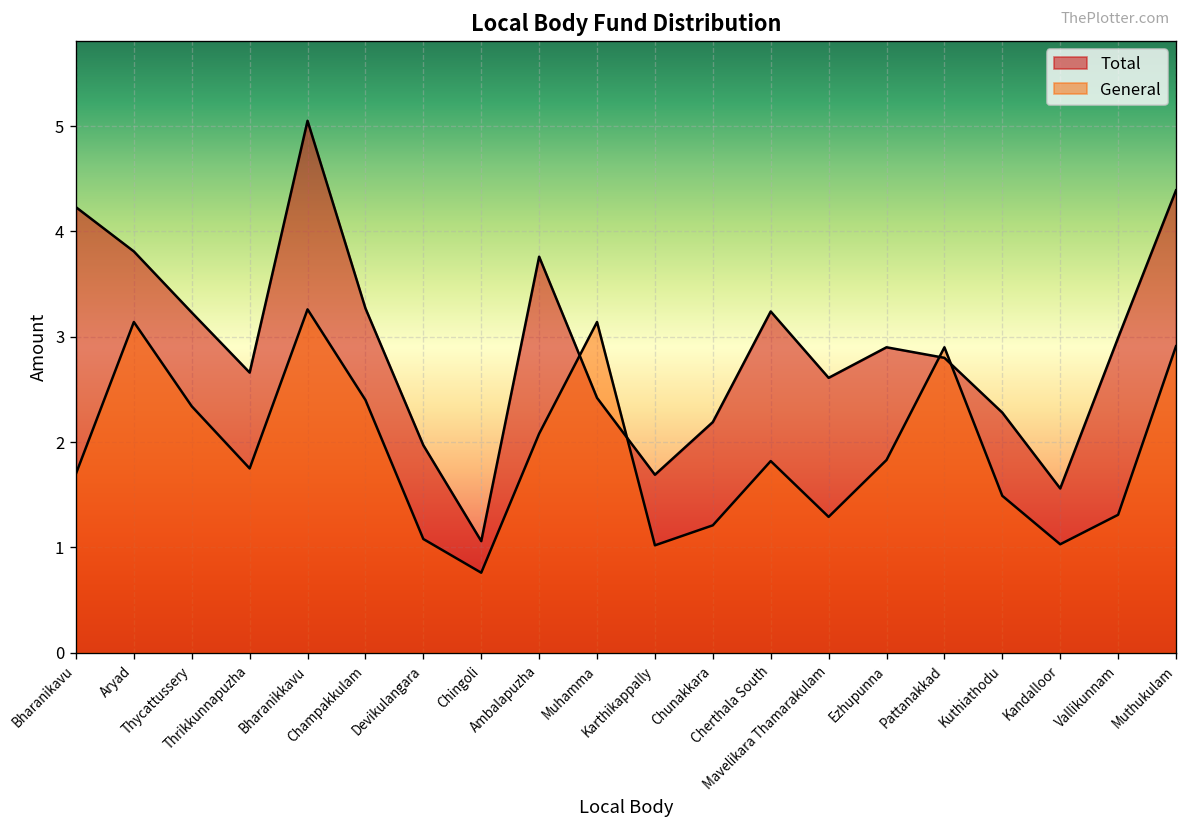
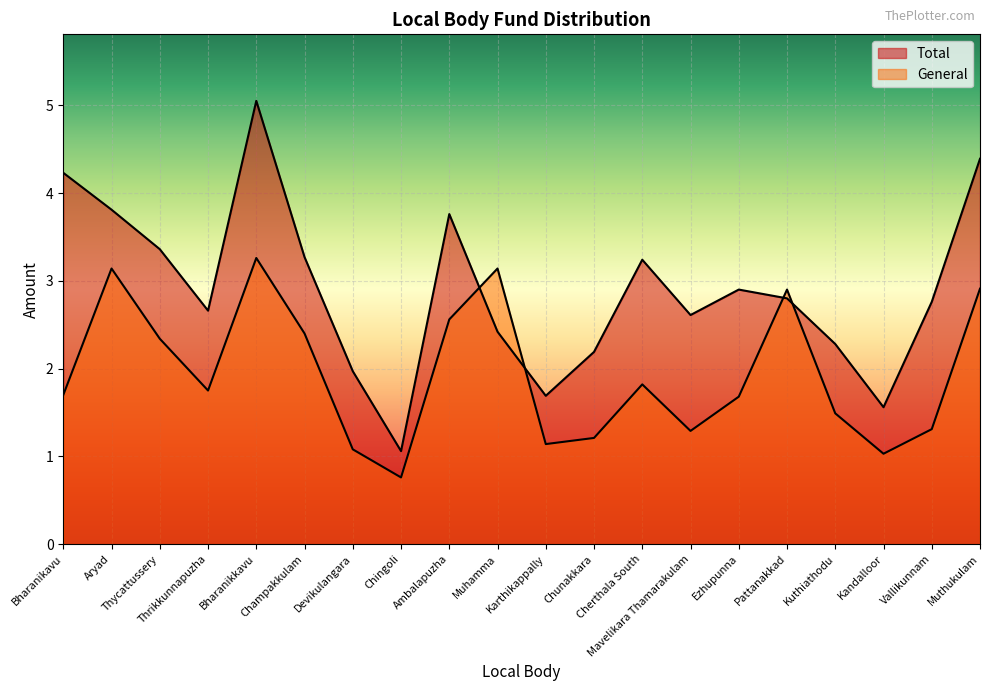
Total, Thycattussery: 3.2 -> 3.4
General, Ambalapuzha: 2.1 -> 2.6
General, Karthikappally: 1.0 -> 1.1
General, Ezhupunna: 1.8 -> 1.7
Total, Vallikunnam: 3.0 -> 2.8
